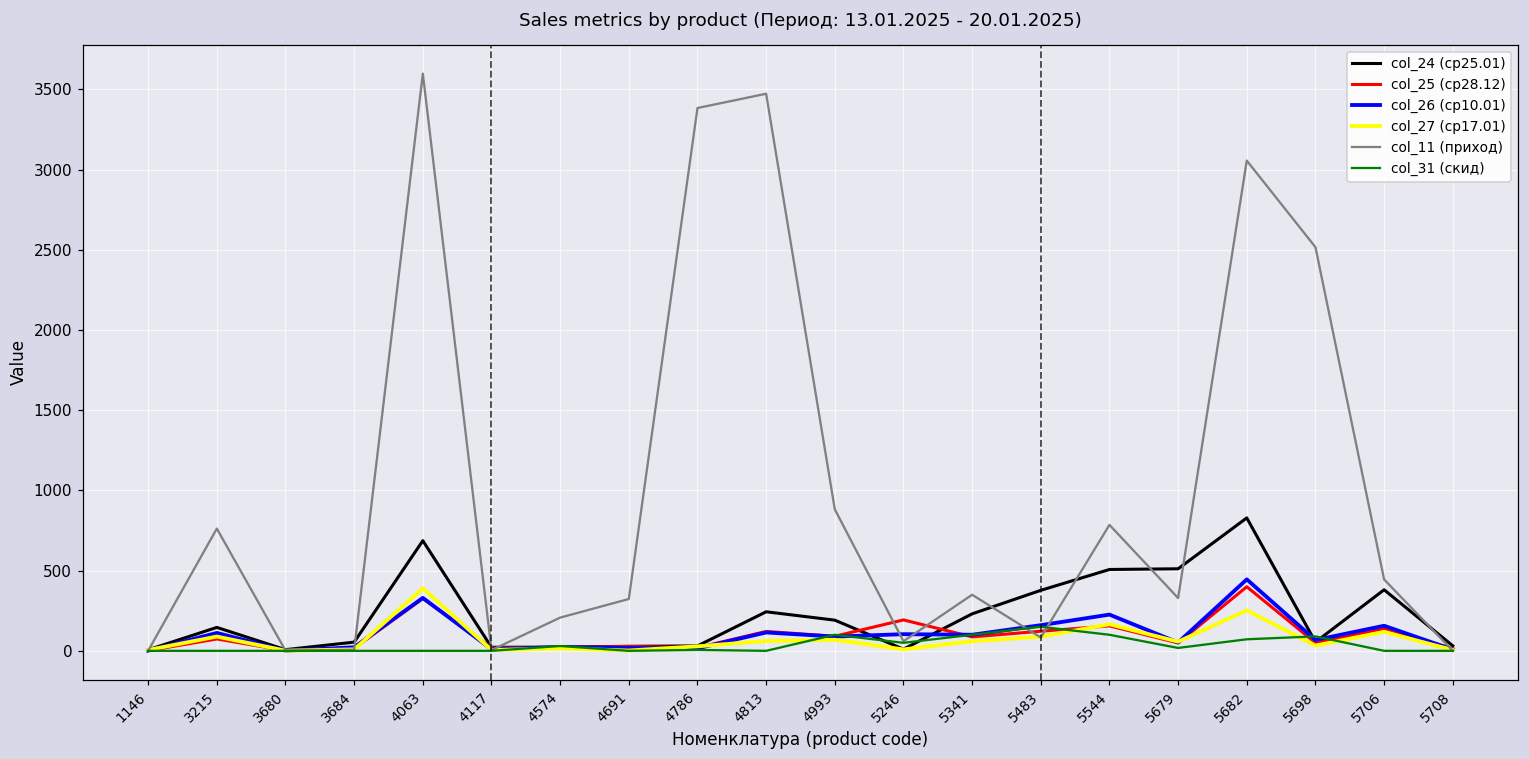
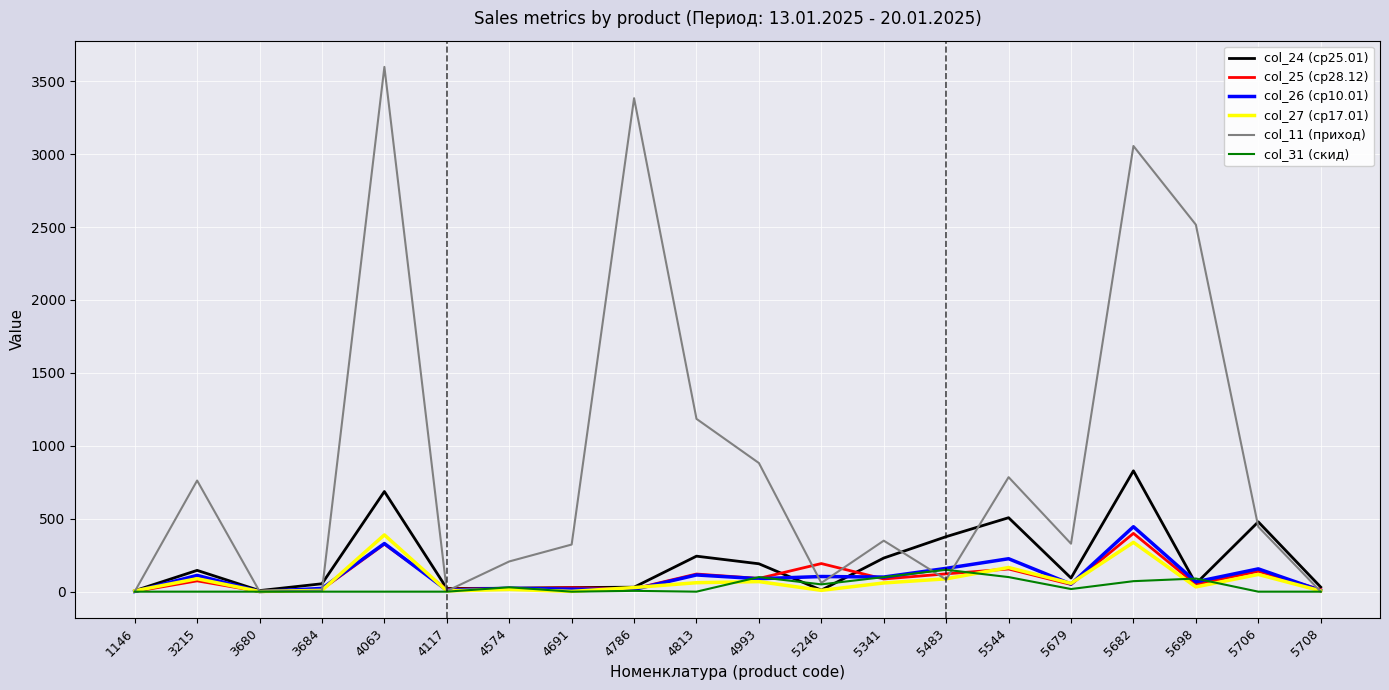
col_11 (приход), 4813: 3470 -> 1180
col_24 (ср25.01), 5679: 510 -> 90
col_27 (ср17.01), 5682: 250 -> 340
col_24 (ср25.01), 5706: 380 -> 480
